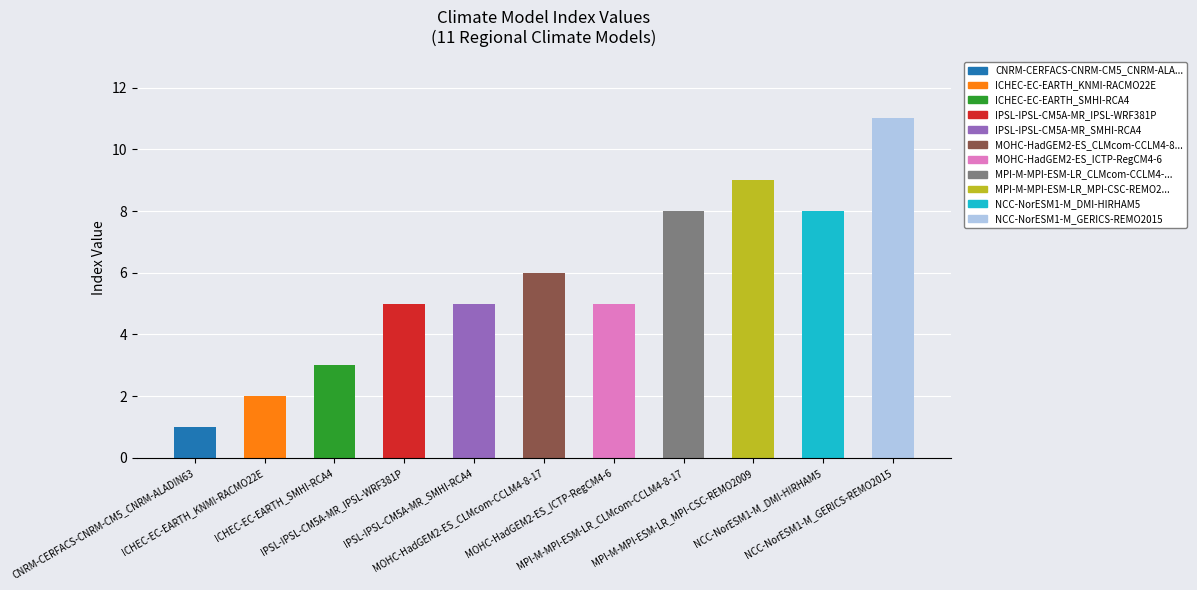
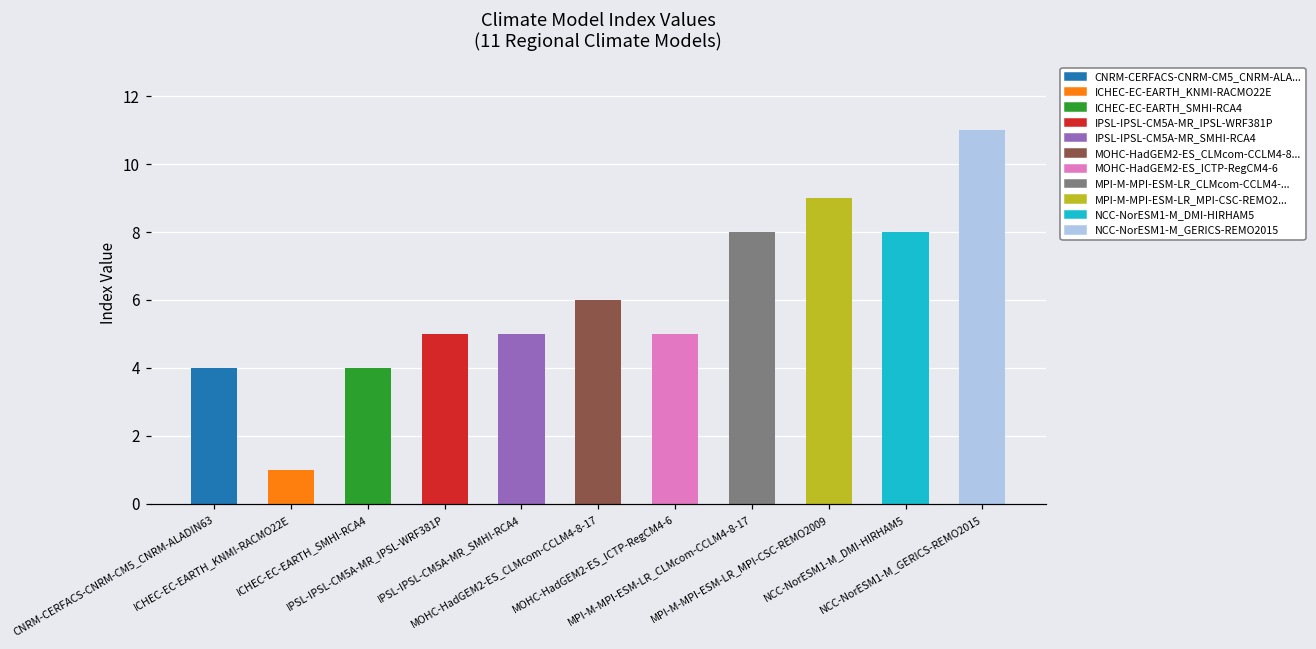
CNRM-CERFACS-CNRM-CM5_CNRM-ALADIN63: 1 -> 4
ICHEC-EC-EARTH_KNMI-RACMO22E: 2 -> 1
ICHEC-EC-EARTH_SMHI-RCA4: 3 -> 4
